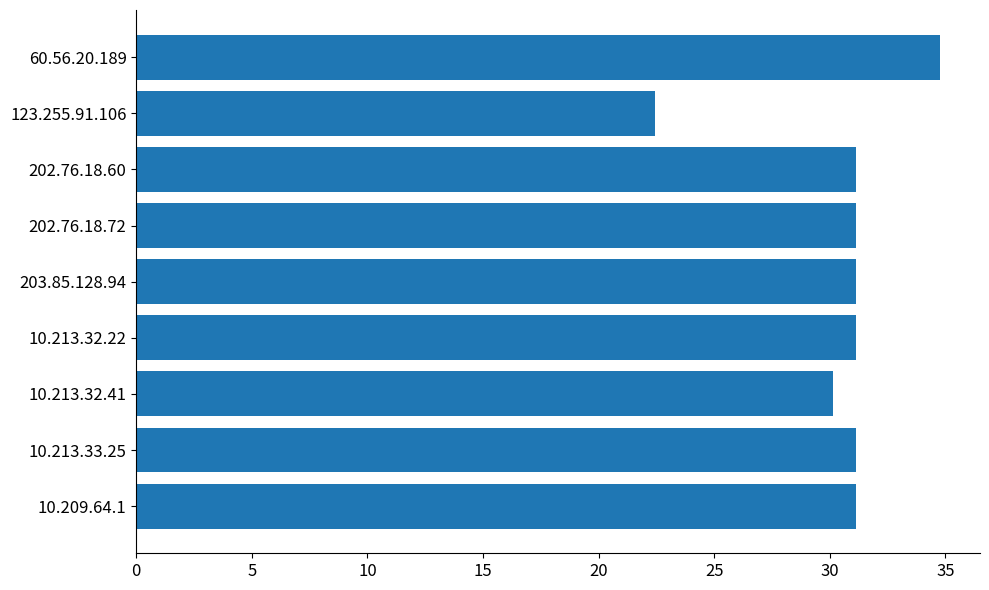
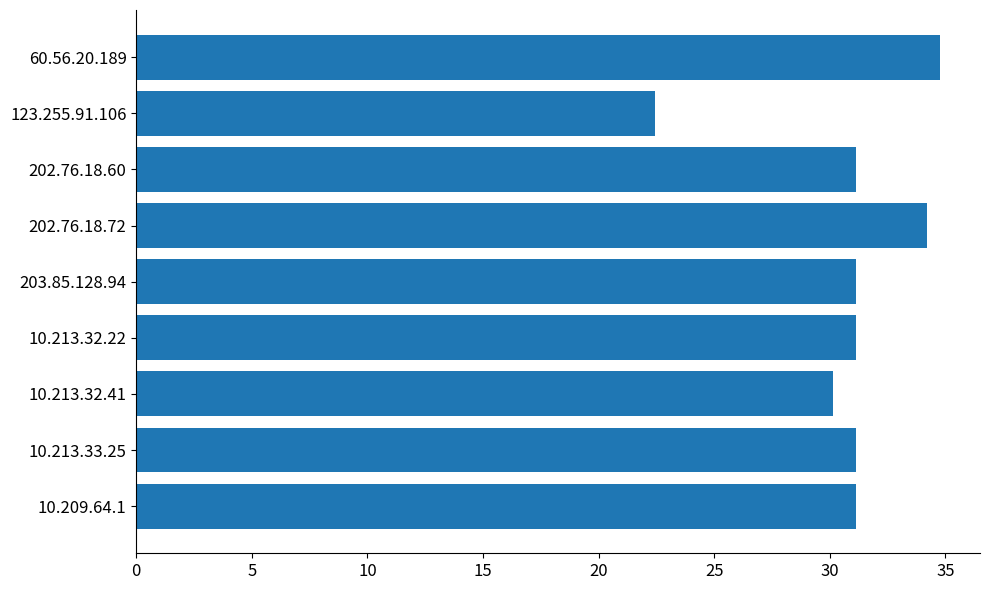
202.76.18.72: 31.2 -> 34.2
